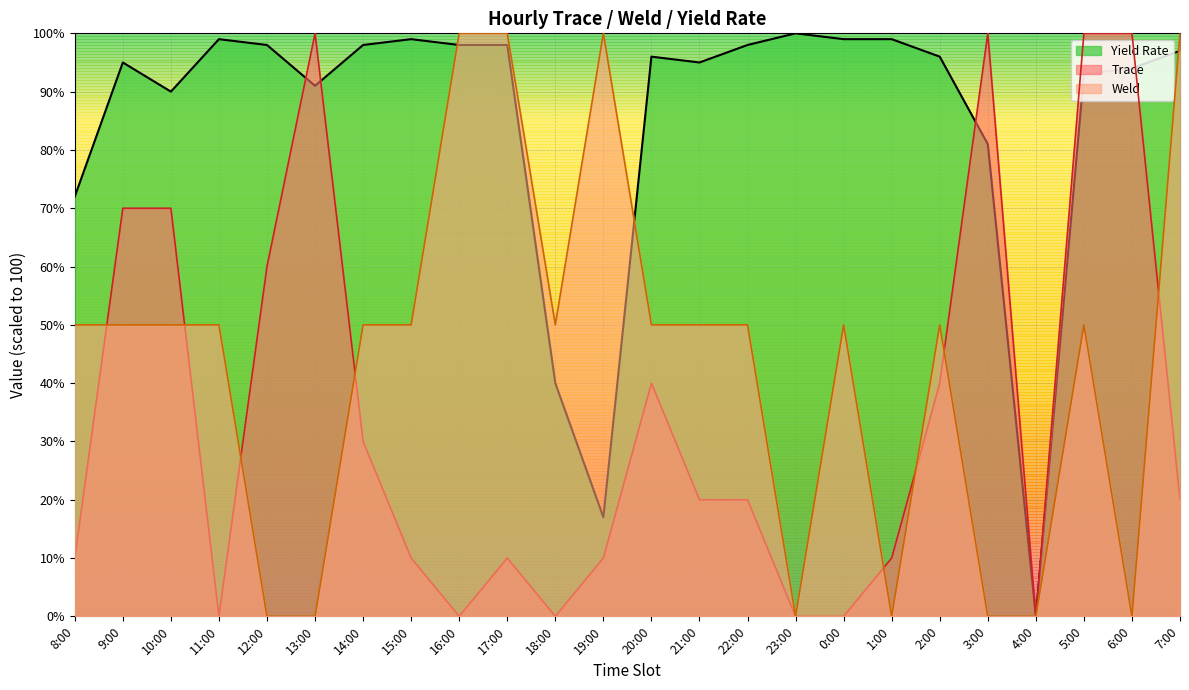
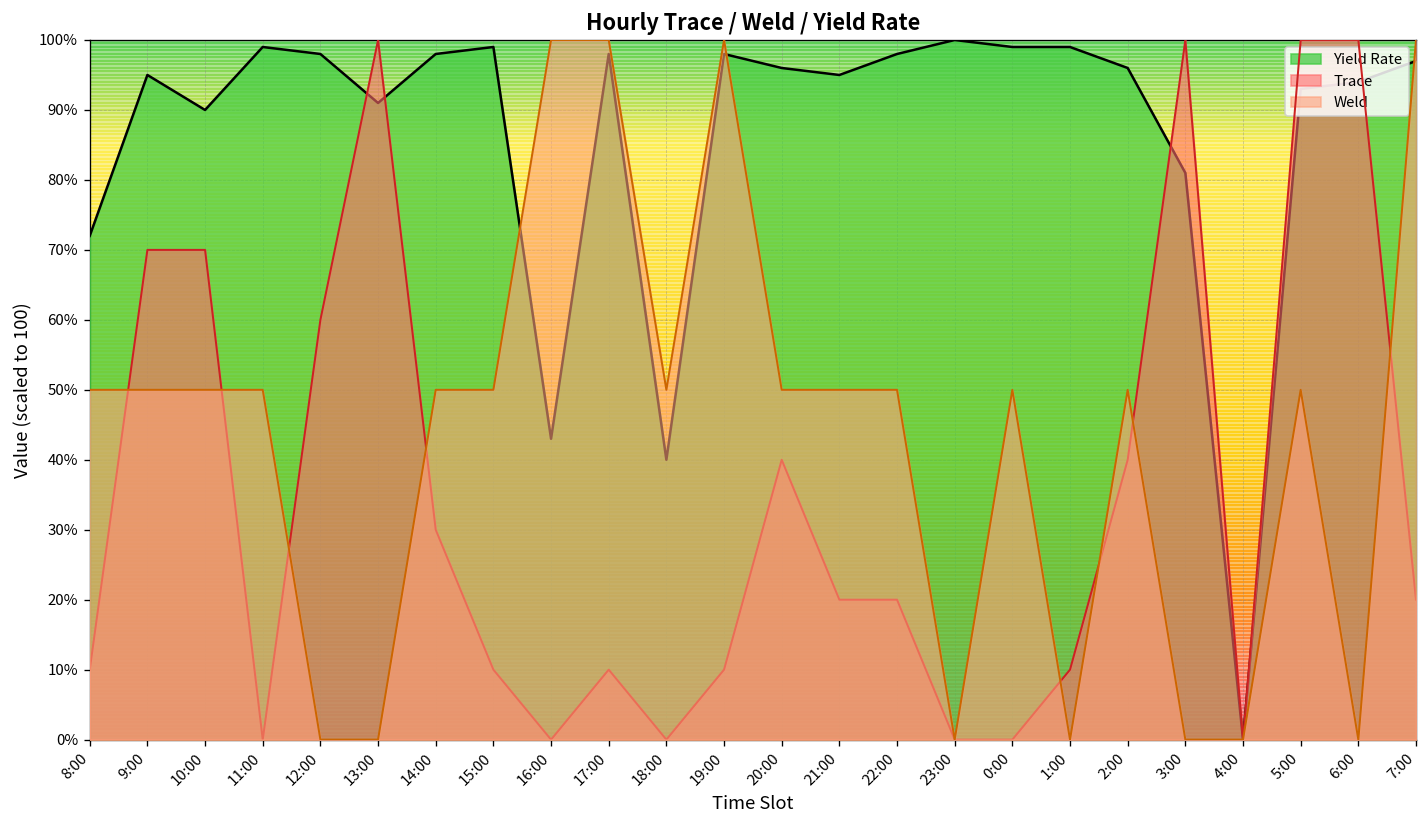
Yield Rate, 16:00: 98% -> 43%
Yield Rate, 19:00: 17% -> 98%
